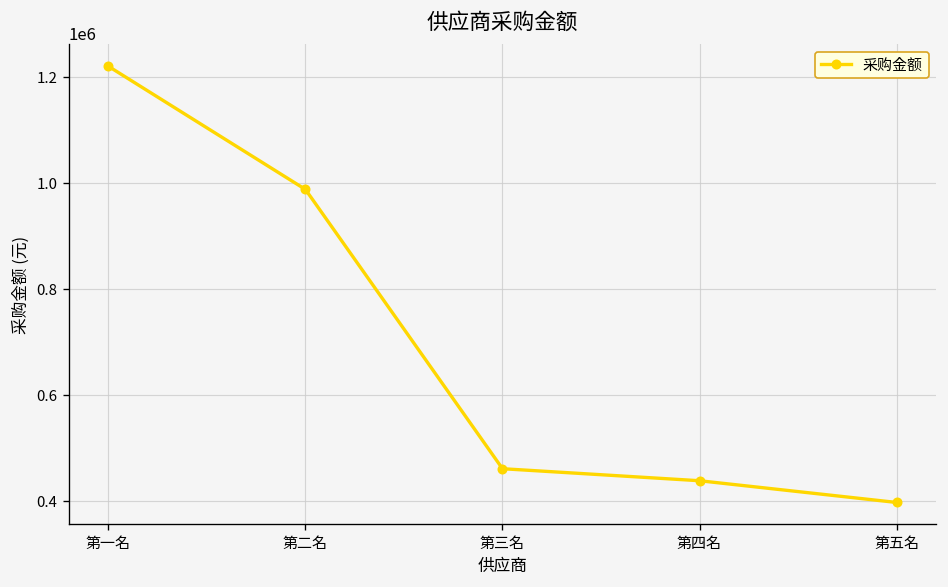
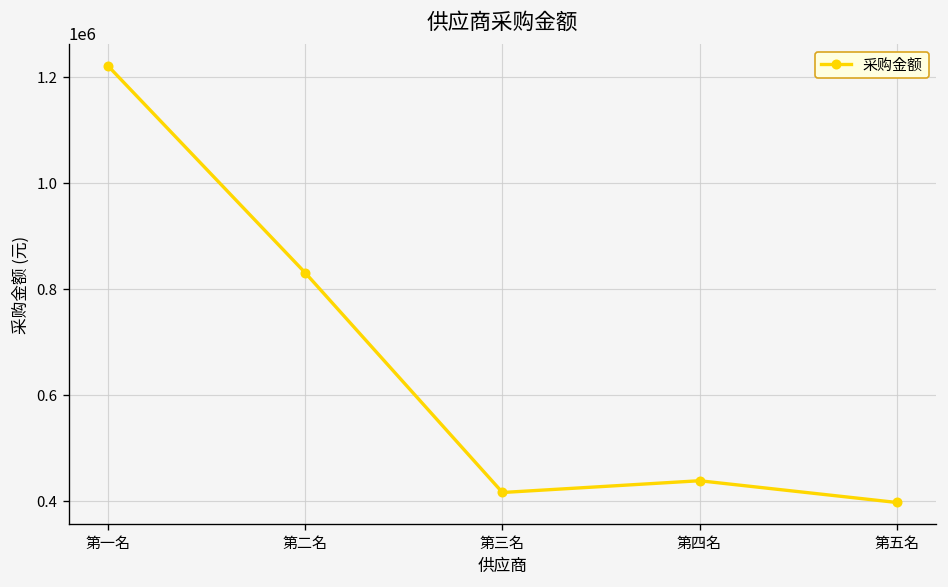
第二名: 990000 -> 830000
第三名: 460000 -> 420000
